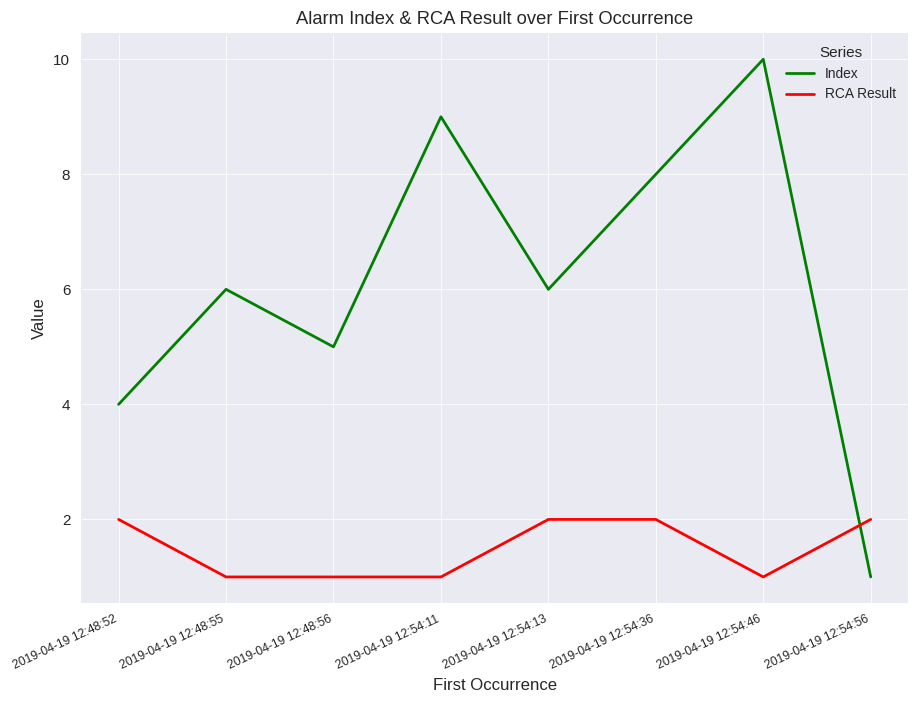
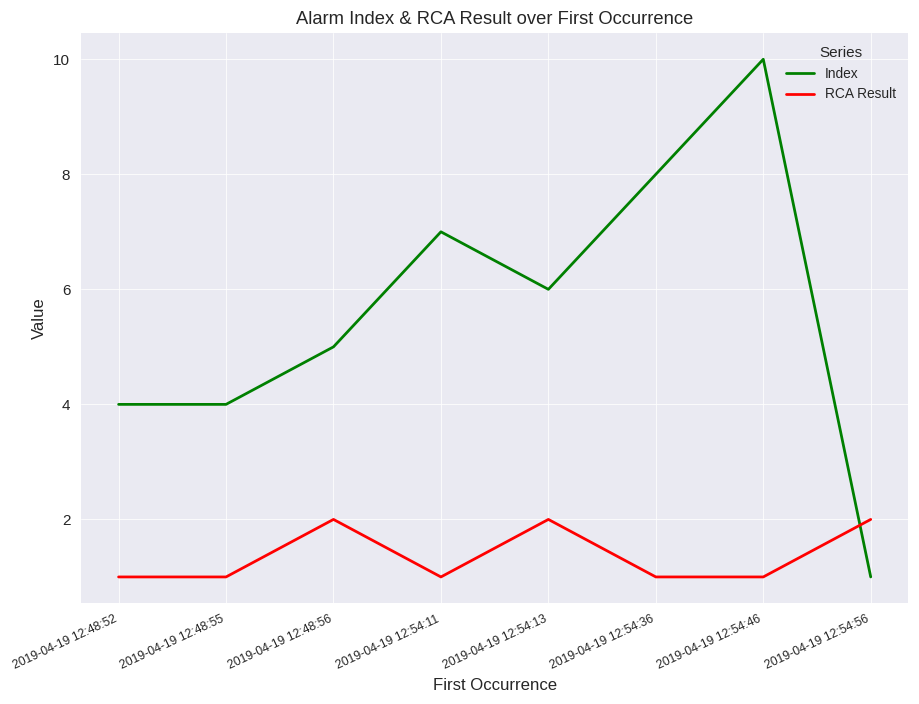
RCA Result, 2019-04-19 12:48:52: 2 -> 1
Index, 2019-04-19 12:48:55: 6 -> 4
RCA Result, 2019-04-19 12:48:56: 1 -> 2
Index, 2019-04-19 12:54:11: 9 -> 7
RCA Result, 2019-04-19 12:54:36: 2 -> 1
